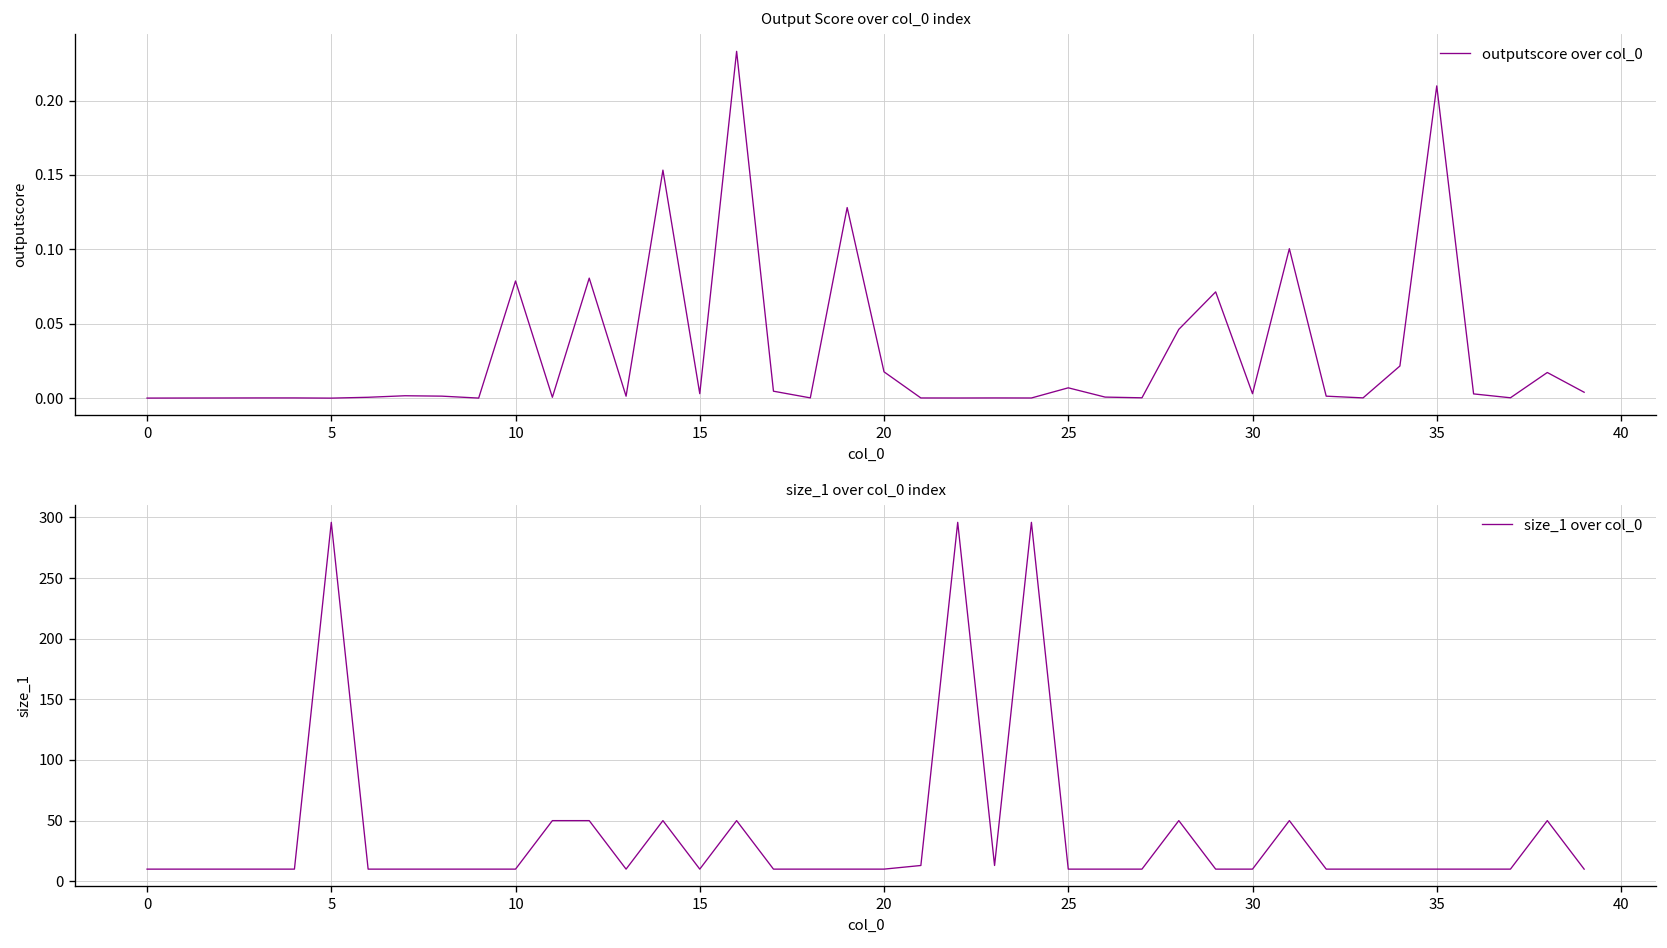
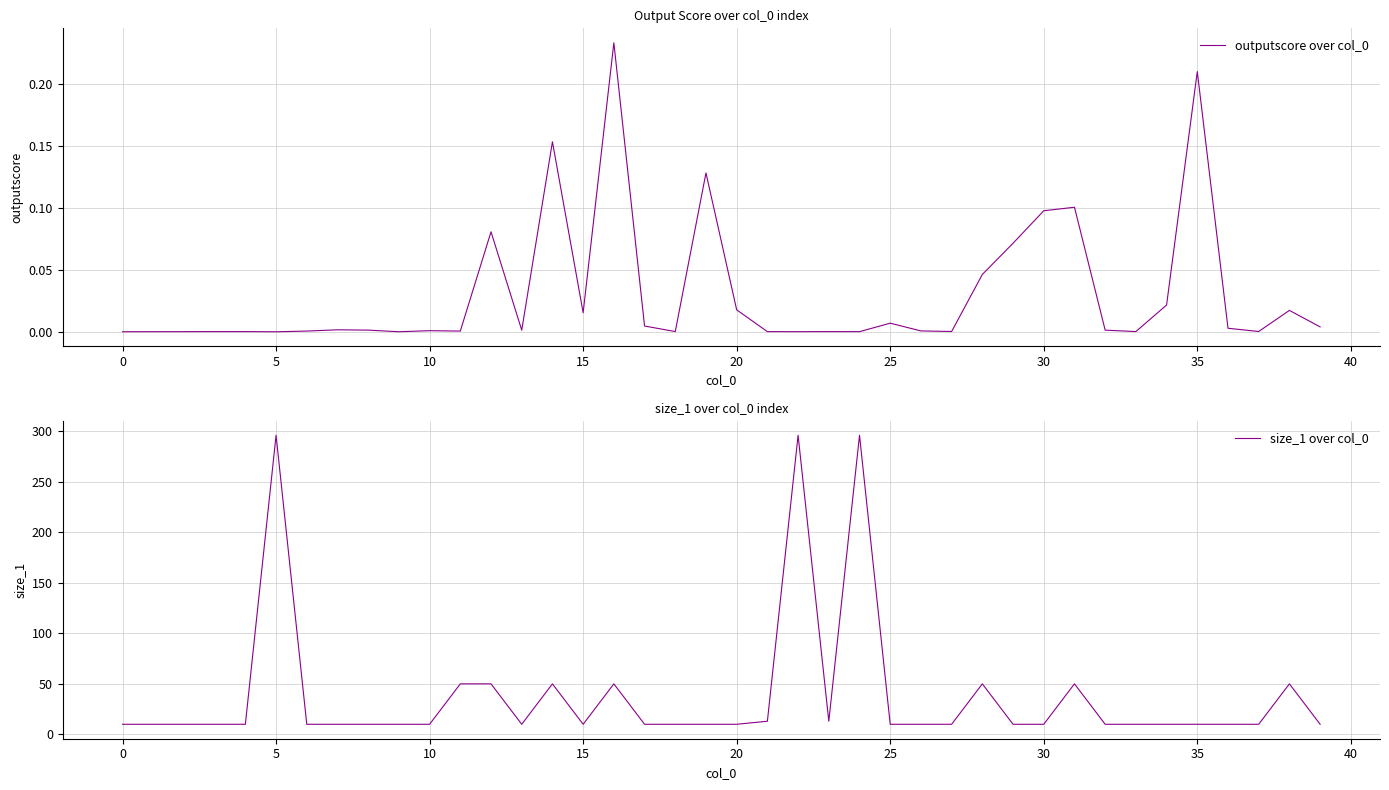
Output Score over col_0 index, 10: 0.079 -> 0.001
Output Score over col_0 index, 15: 0.003 -> 0.015
Output Score over col_0 index, 30: 0.003 -> 0.098
